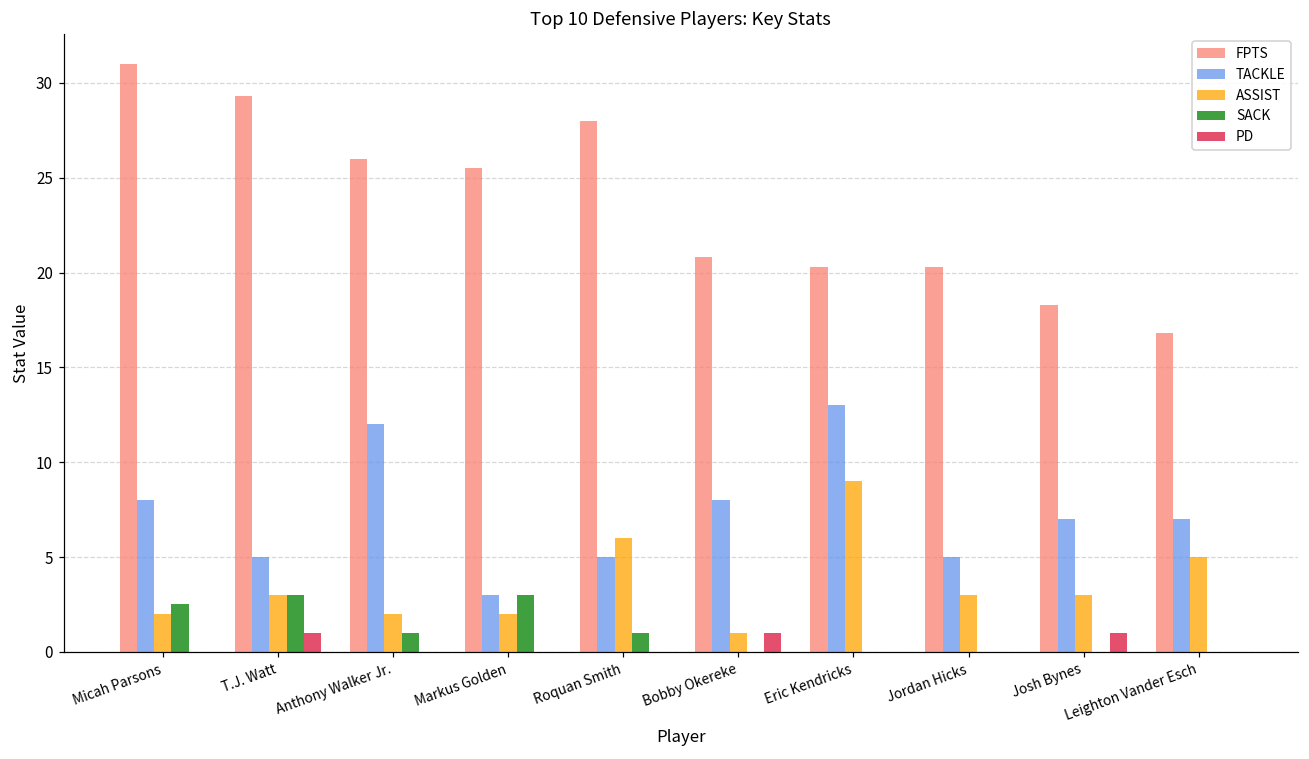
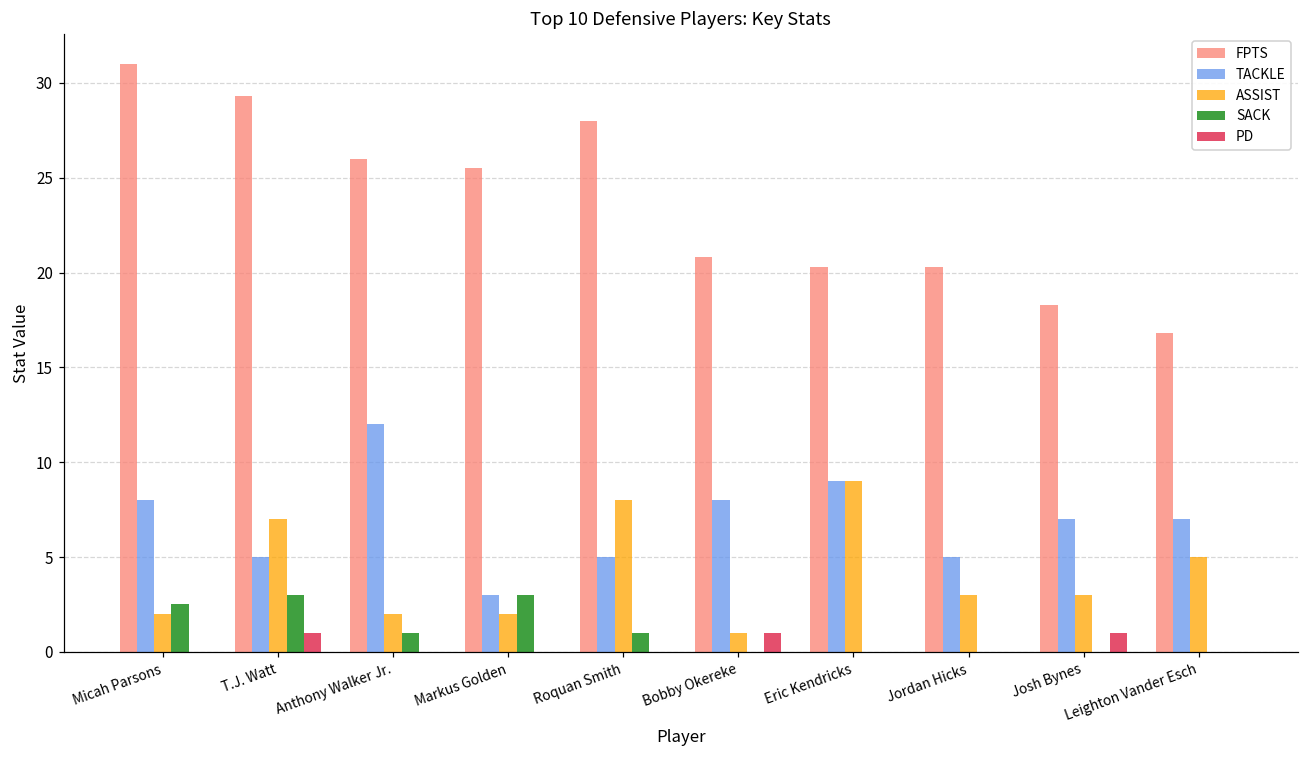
ASSIST, T.J. Watt: 3 -> 7
ASSIST, Roquan Smith: 6 -> 8
TACKLE, Eric Kendricks: 13 -> 9
